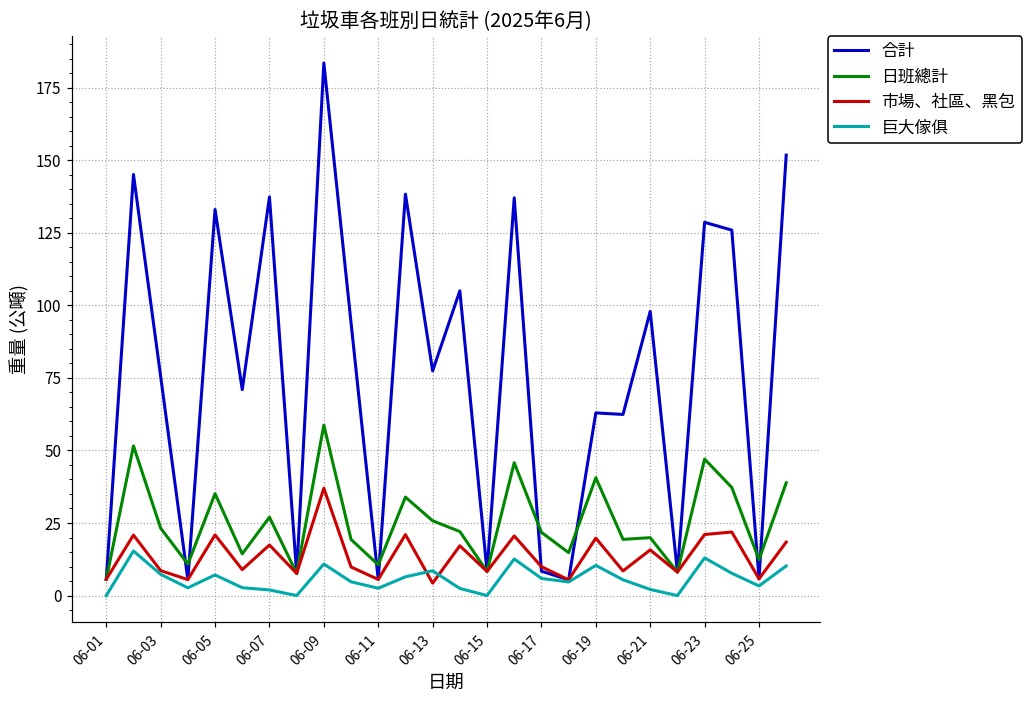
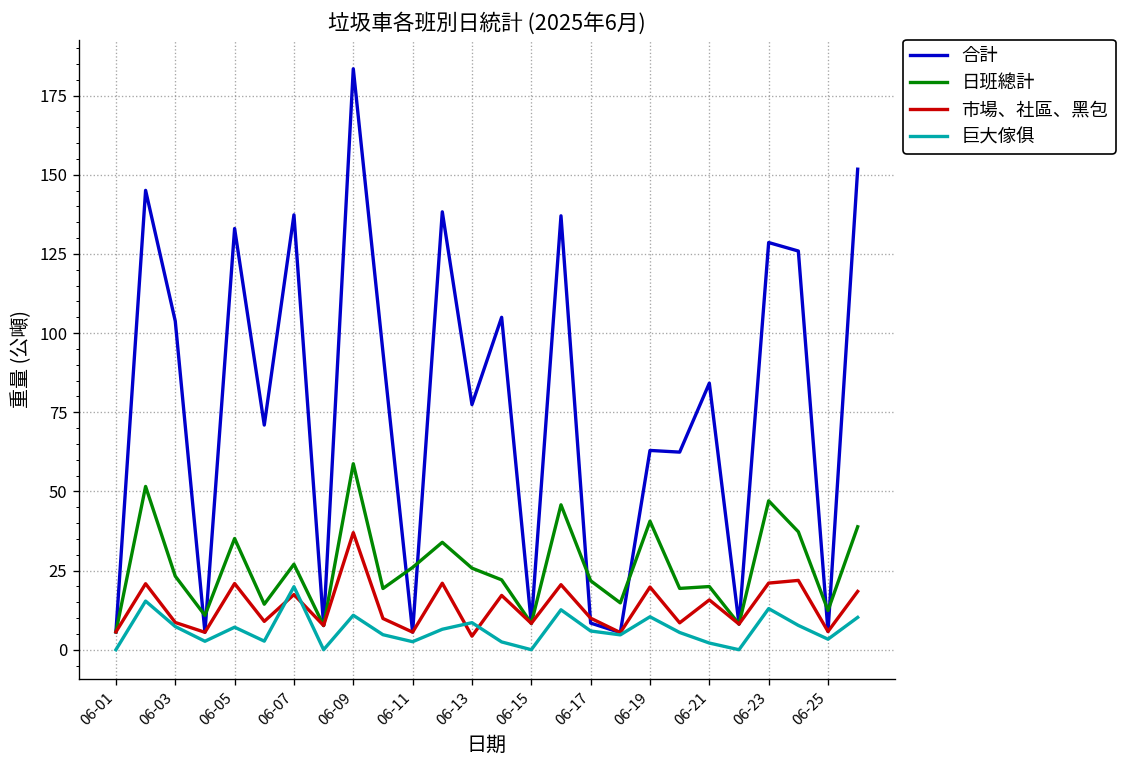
合計, 06-03: 75 -> 104
巨大傢俱, 06-07: 2 -> 20
日班總計, 06-11: 11 -> 26
合計, 06-21: 98 -> 84
